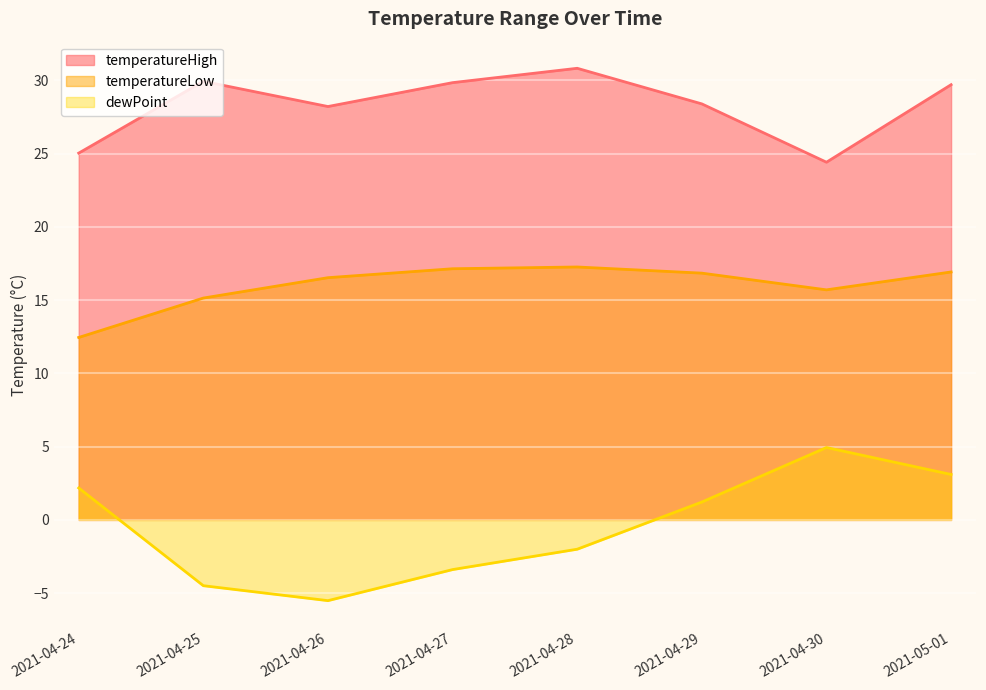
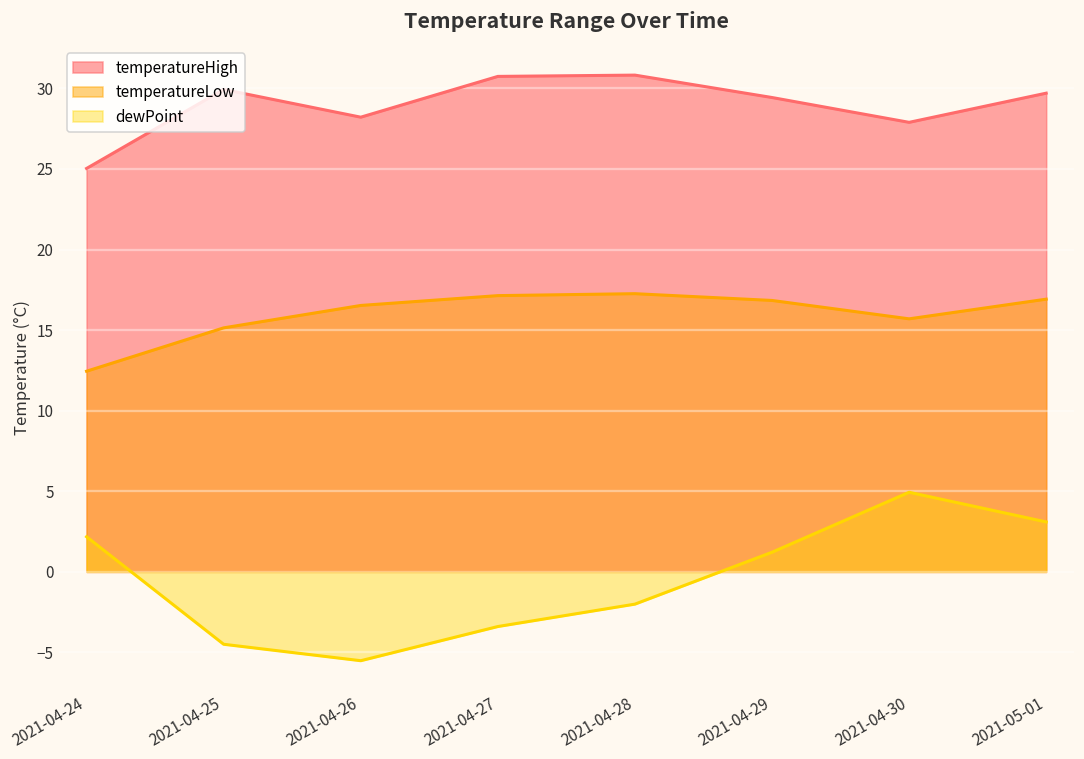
temperatureHigh, 2021-04-27: 29.8 -> 30.7
temperatureHigh, 2021-04-29: 28.4 -> 29.4
temperatureHigh, 2021-04-30: 24.4 -> 27.9
